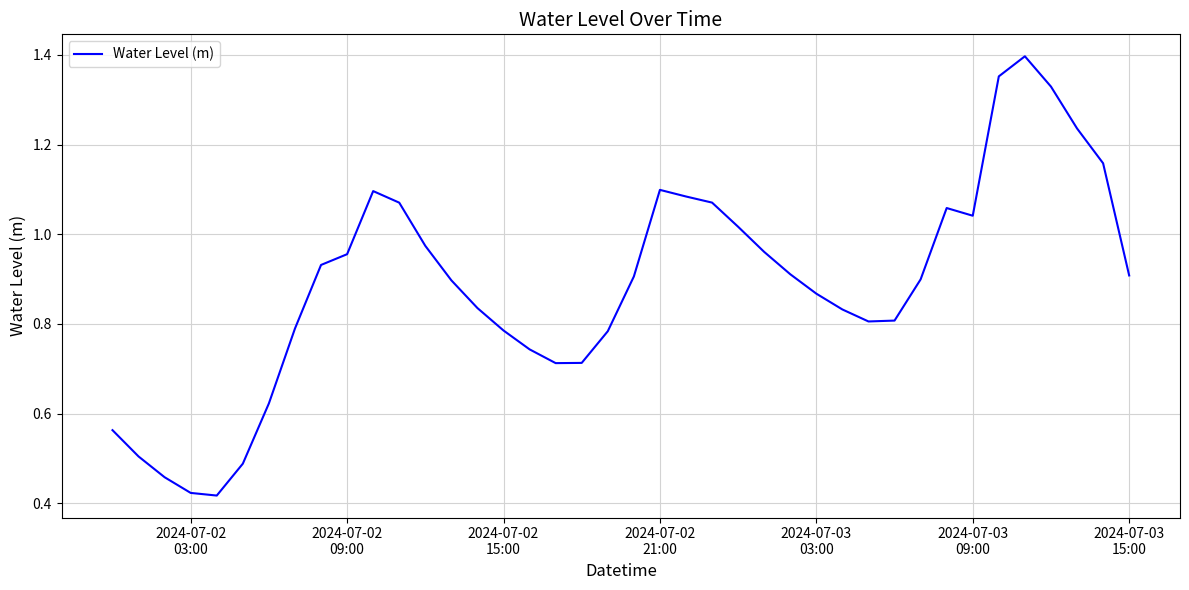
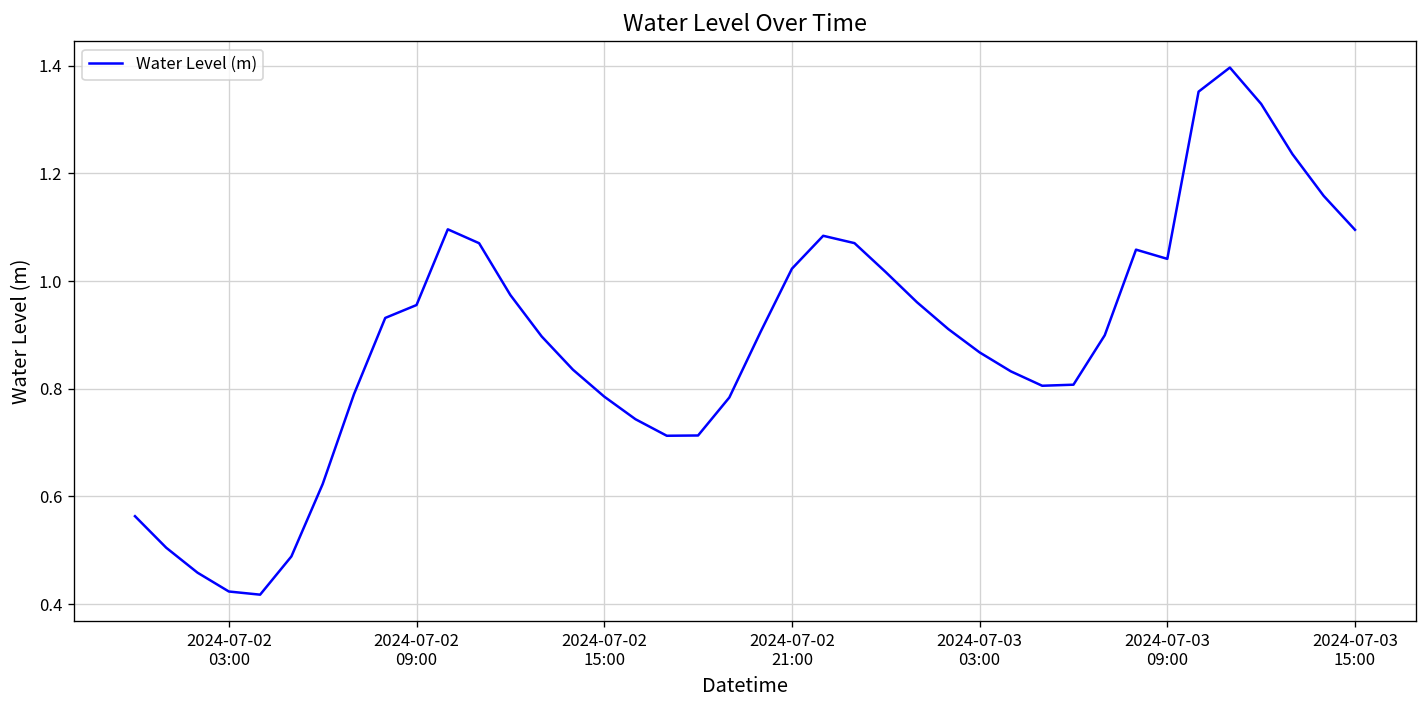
2024-07-02 21:00: 1.10 -> 1.02
2024-07-03 15:00: 0.91 -> 1.10
